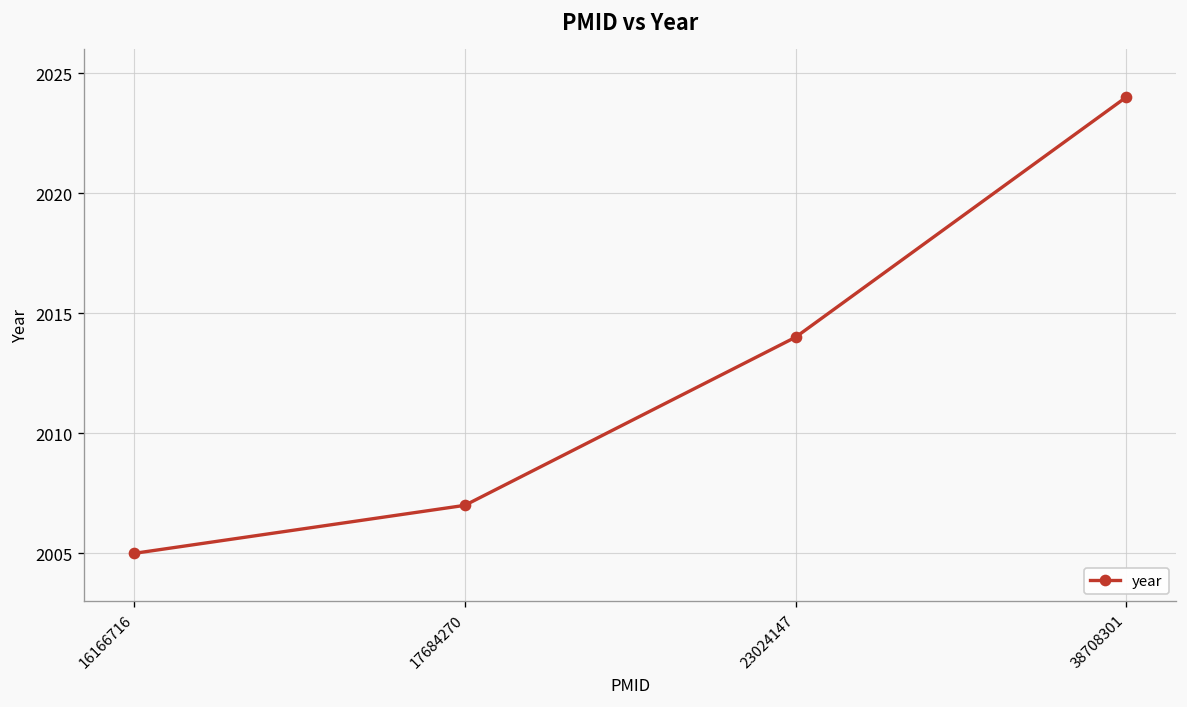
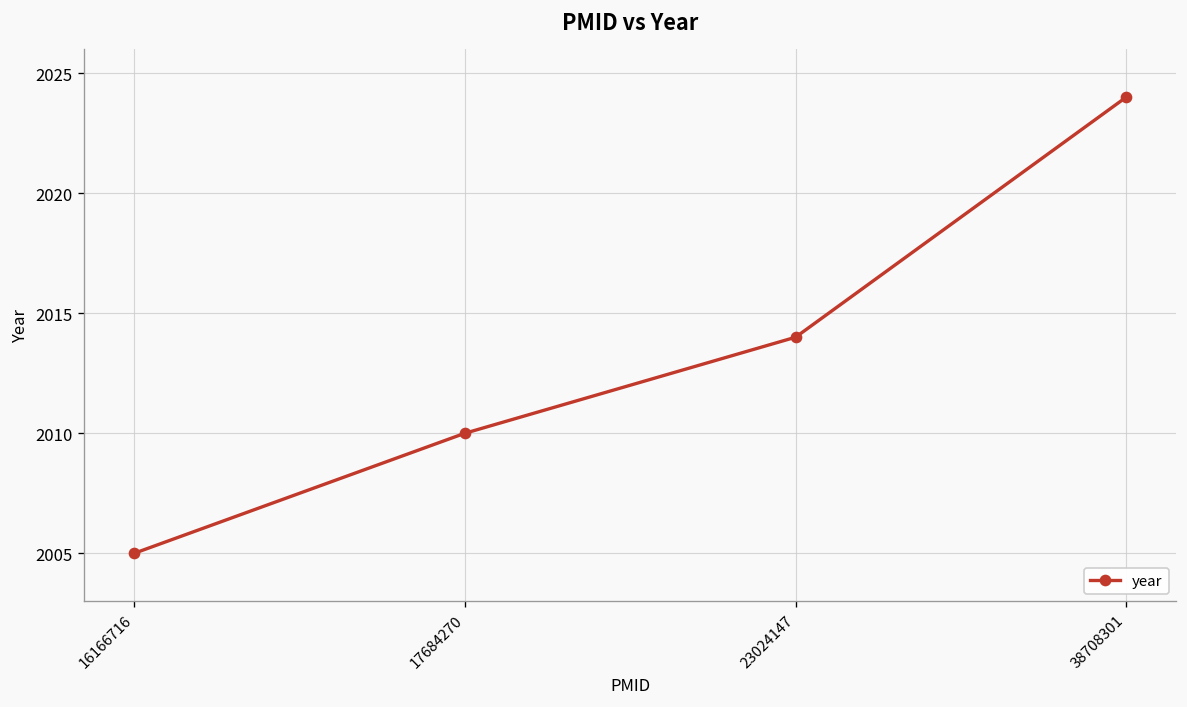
17684270: 2007 -> 2010
